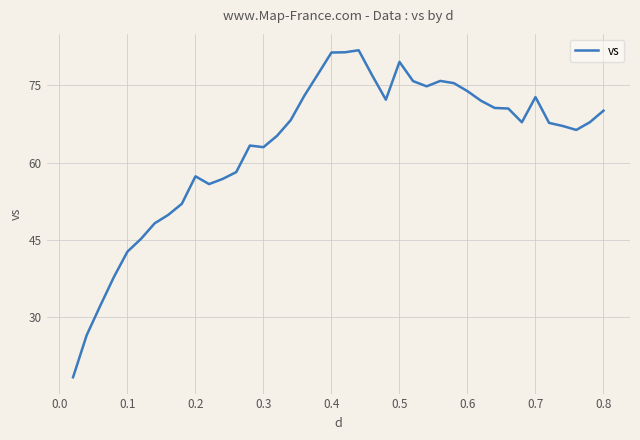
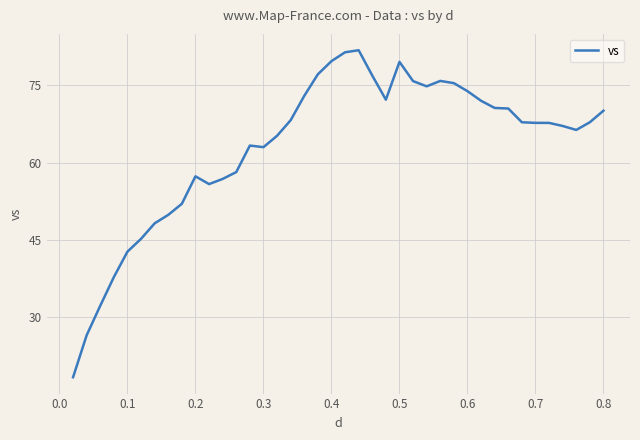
0.4: 81 -> 80
0.7: 73 -> 68
